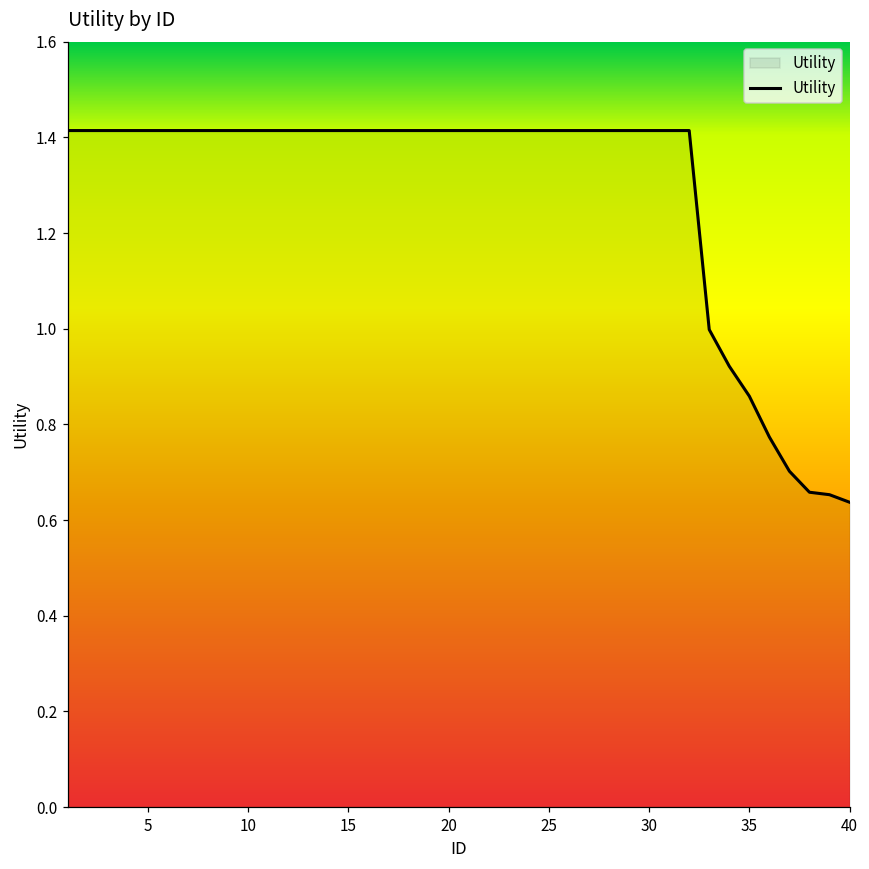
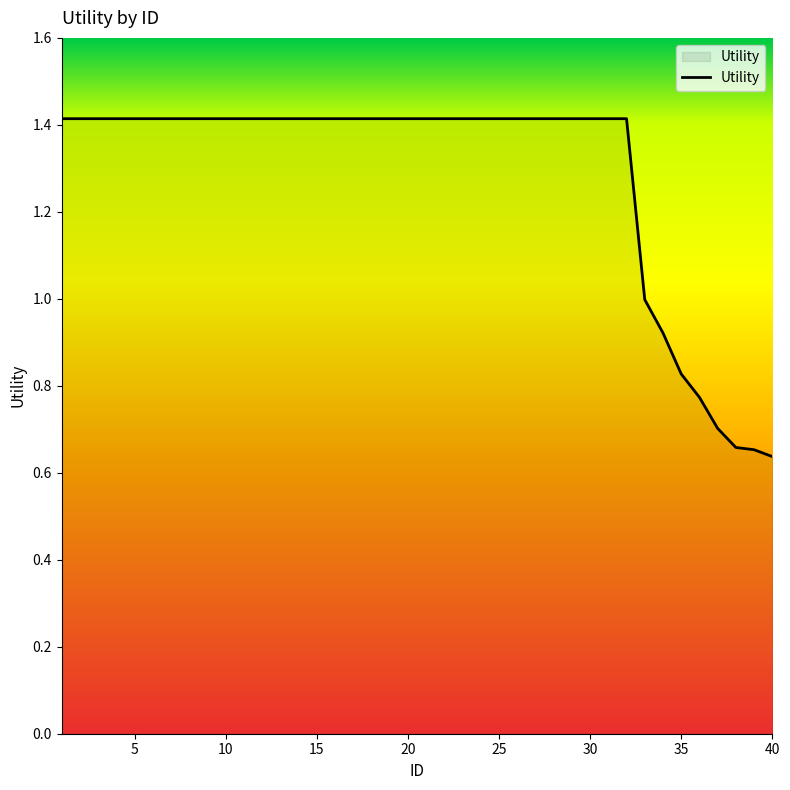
35: 0.86 -> 0.83
